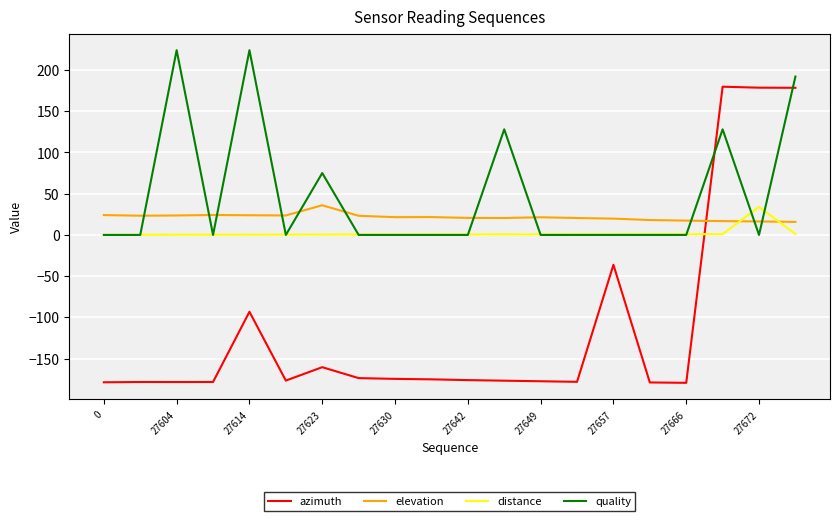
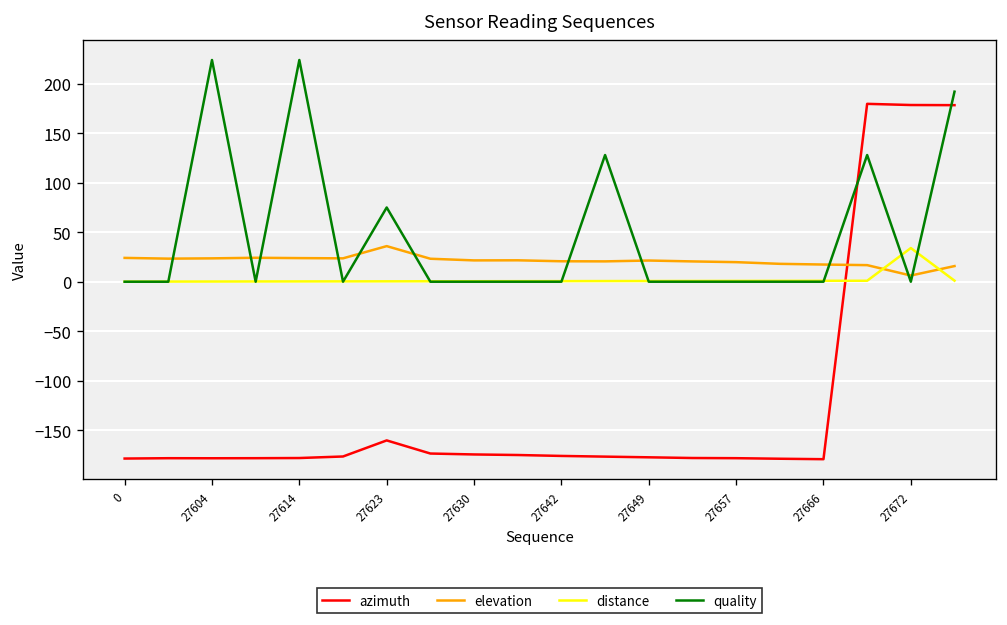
azimuth, 27614: -90 -> -180
azimuth, 27657: -40 -> -180
elevation, 27672: 20 -> 10
